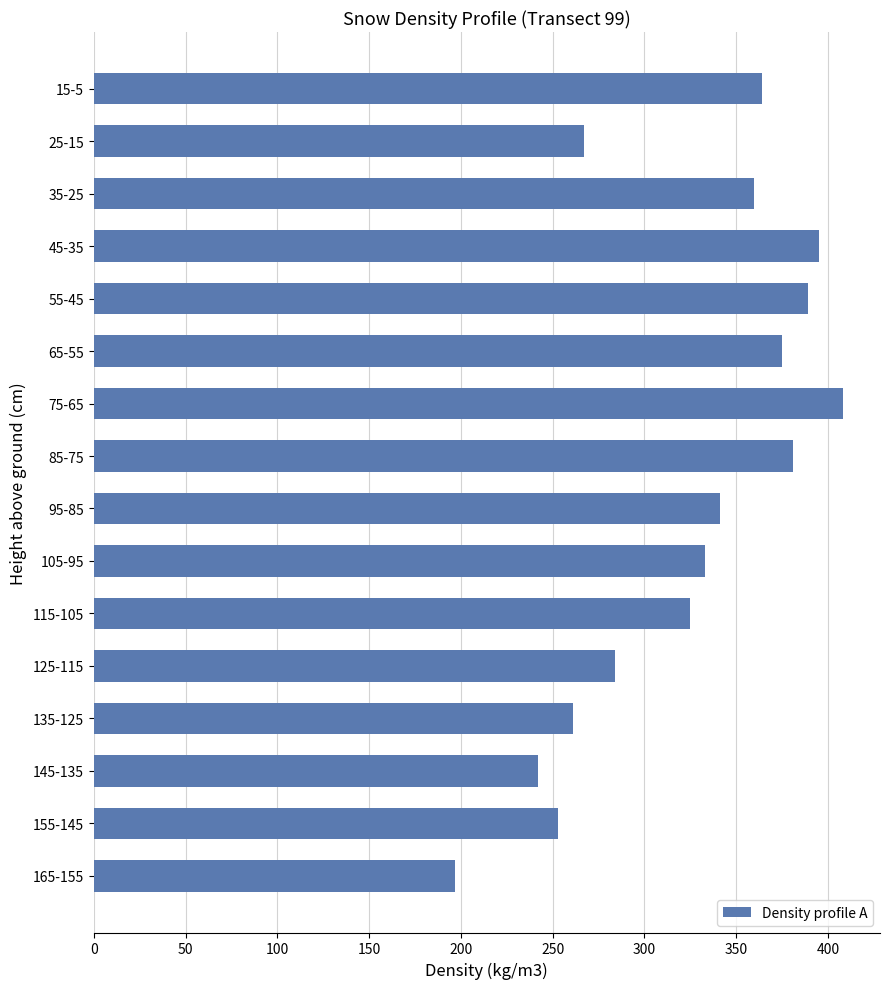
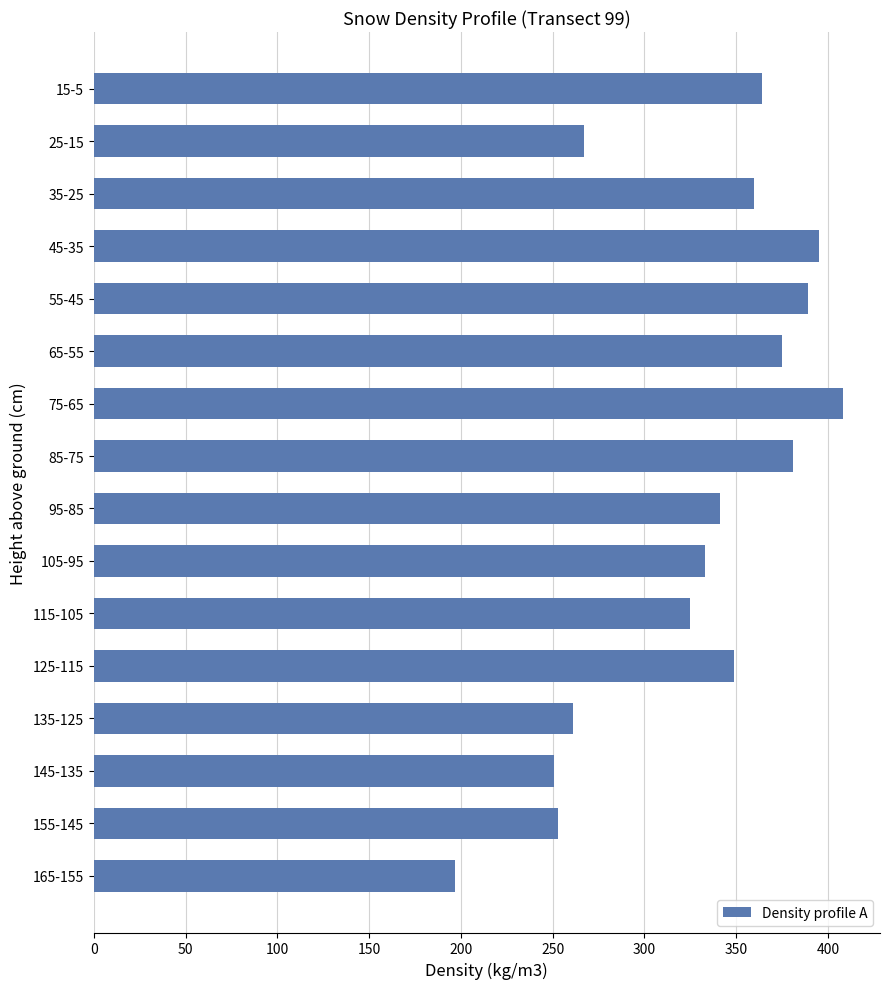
125-115: 284 -> 349
145-135: 242 -> 251
